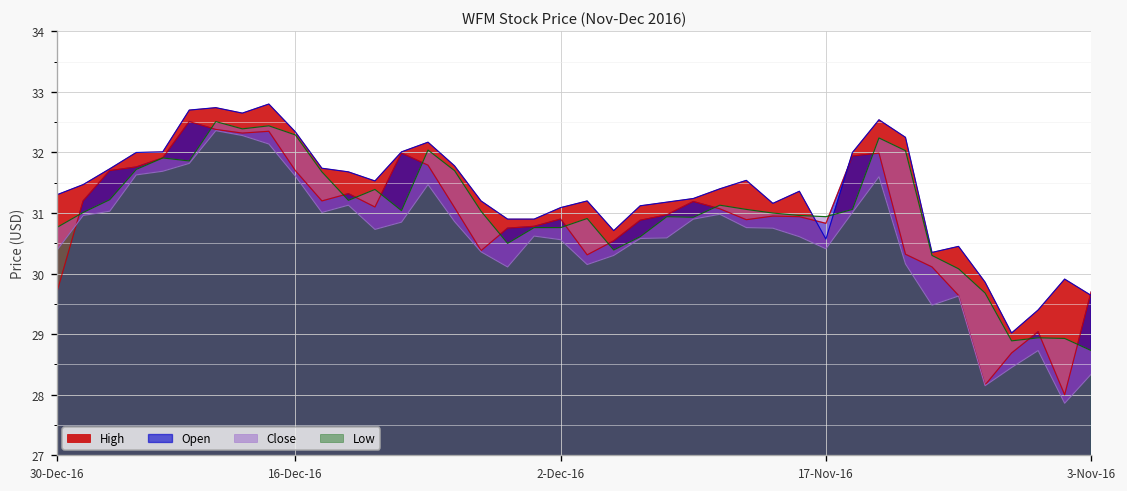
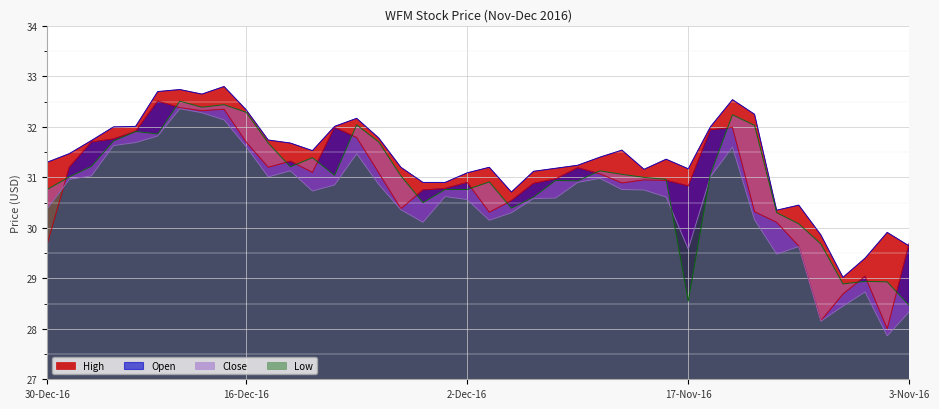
High, 17-Nov-16: 30.6 -> 31.2
Close, 17-Nov-16: 30.9 -> 28.6
Low, 17-Nov-16: 30.4 -> 29.6
Close, 3-Nov-16: 28.7 -> 28.5
